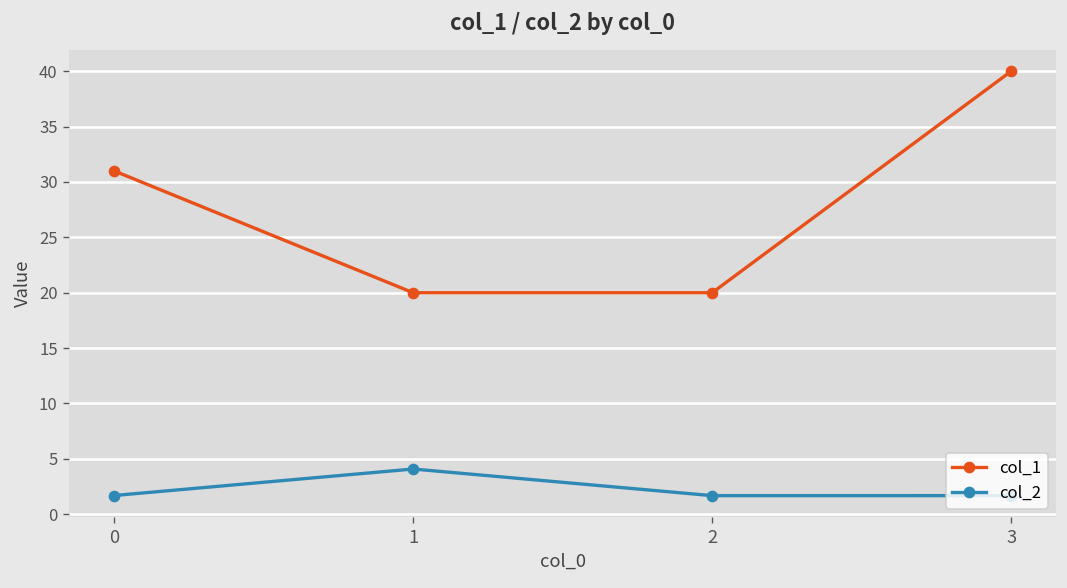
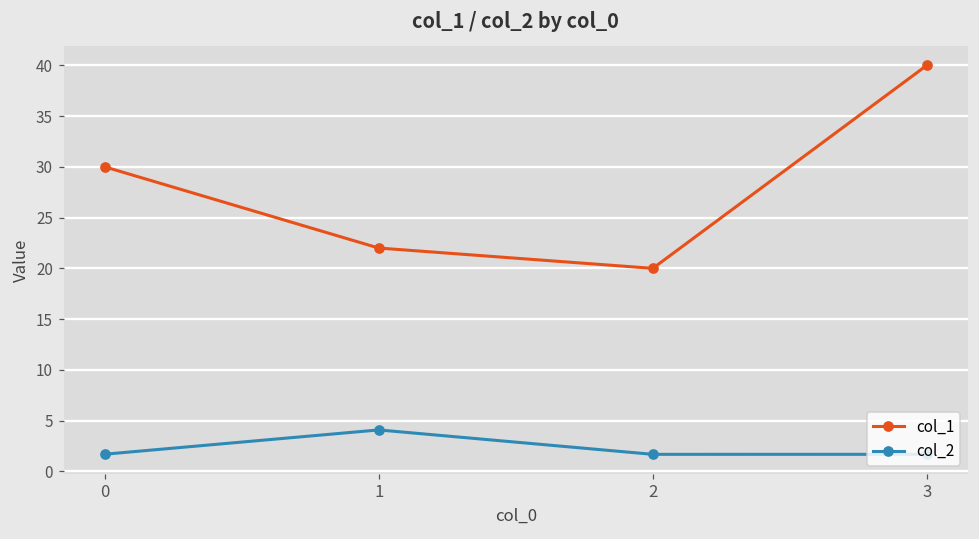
col_1, 0: 31 -> 30
col_1, 1: 20 -> 22
